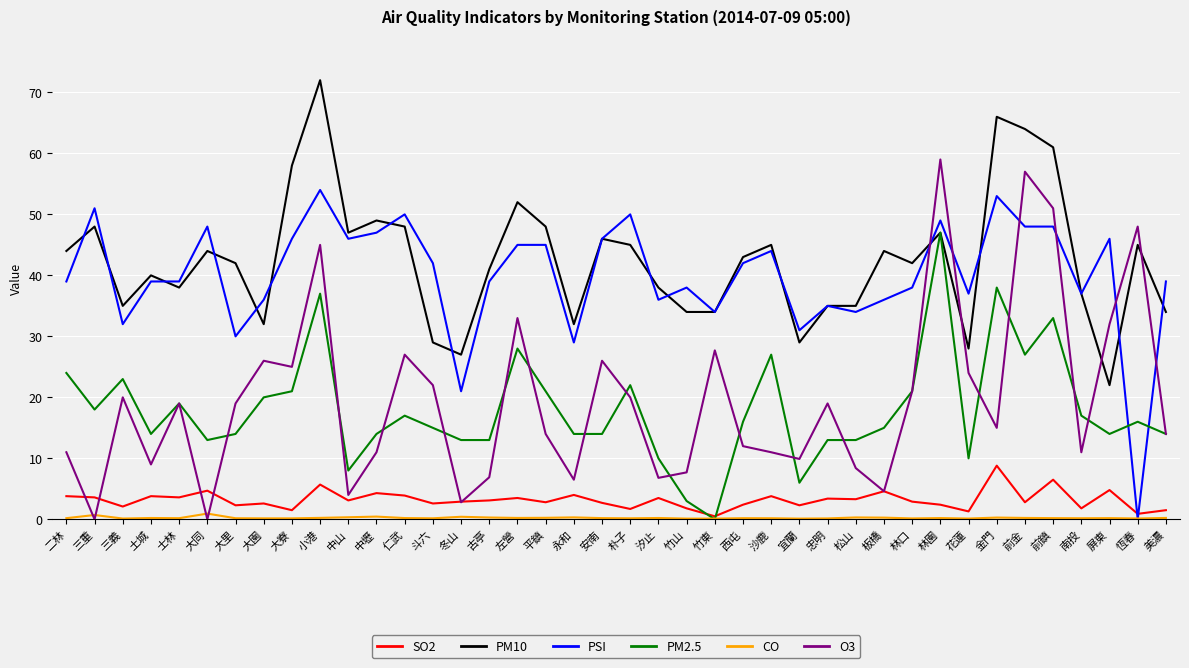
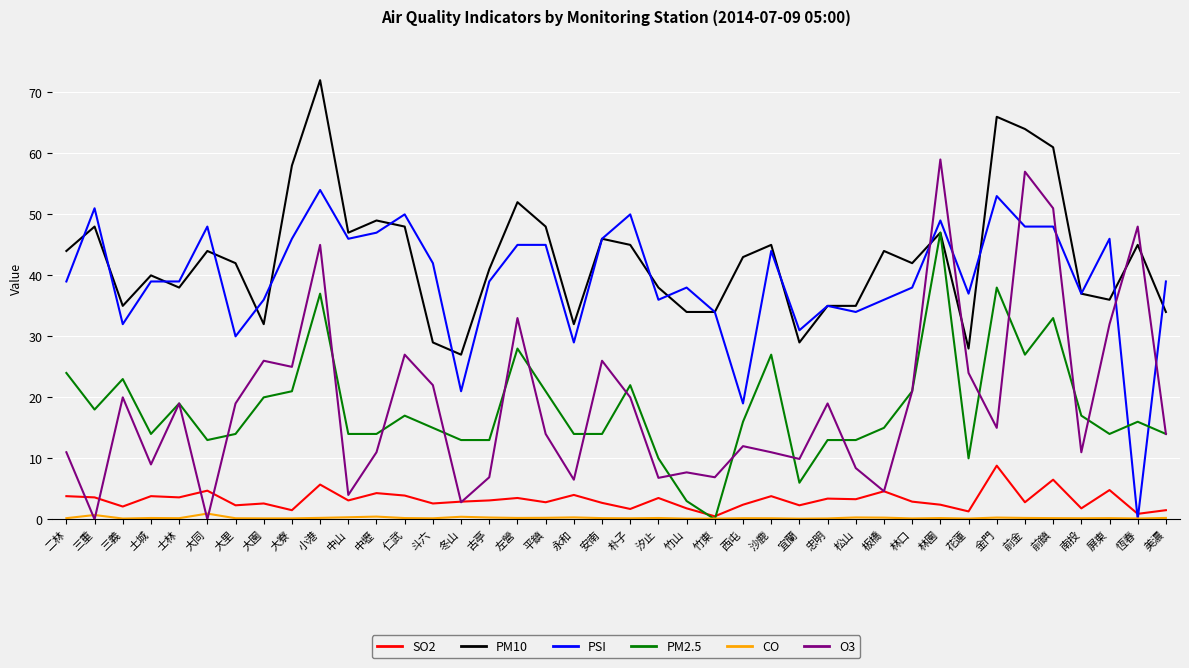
PM2.5, 中山: 8 -> 14
O3, 竹東: 28 -> 7
PSI, 西屯: 42 -> 19
PM10, 屏東: 22 -> 36
